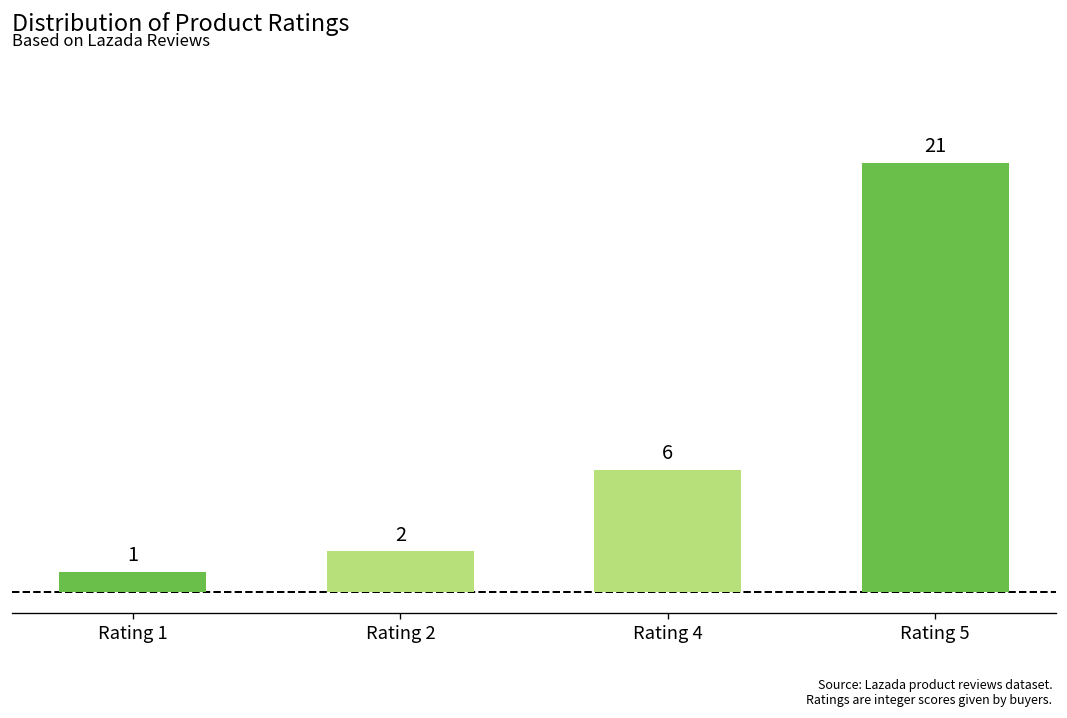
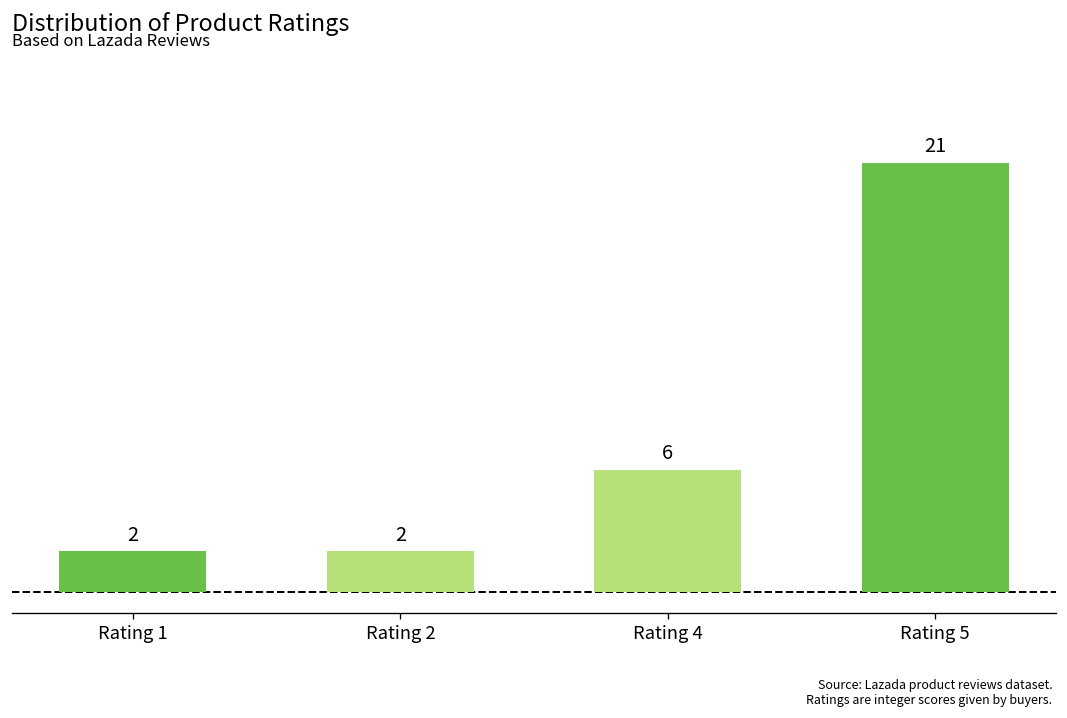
Rating 1: 1 -> 2
